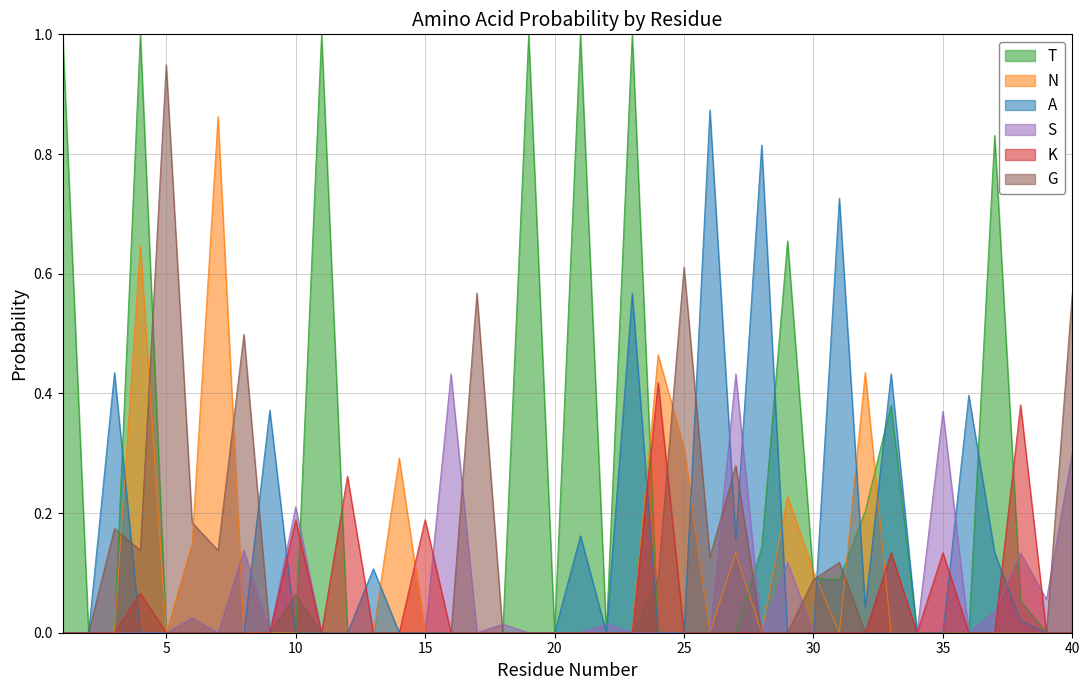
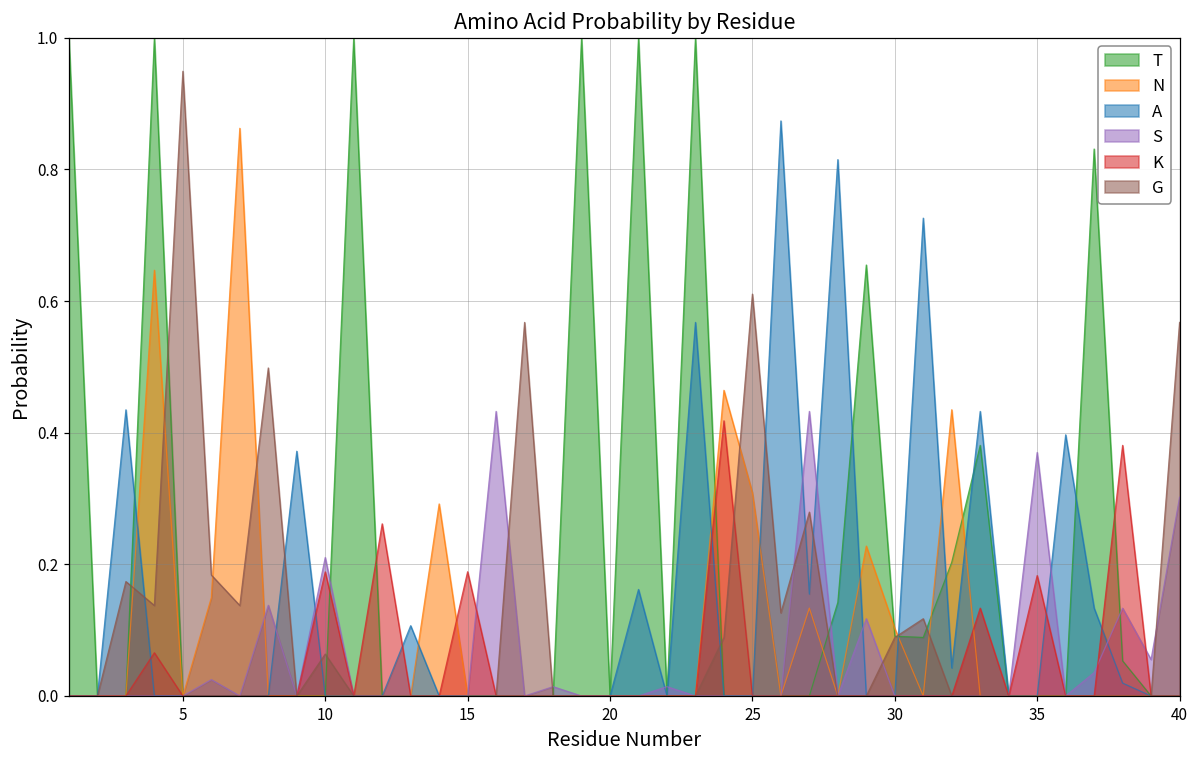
K, 35: 0.13 -> 0.18
